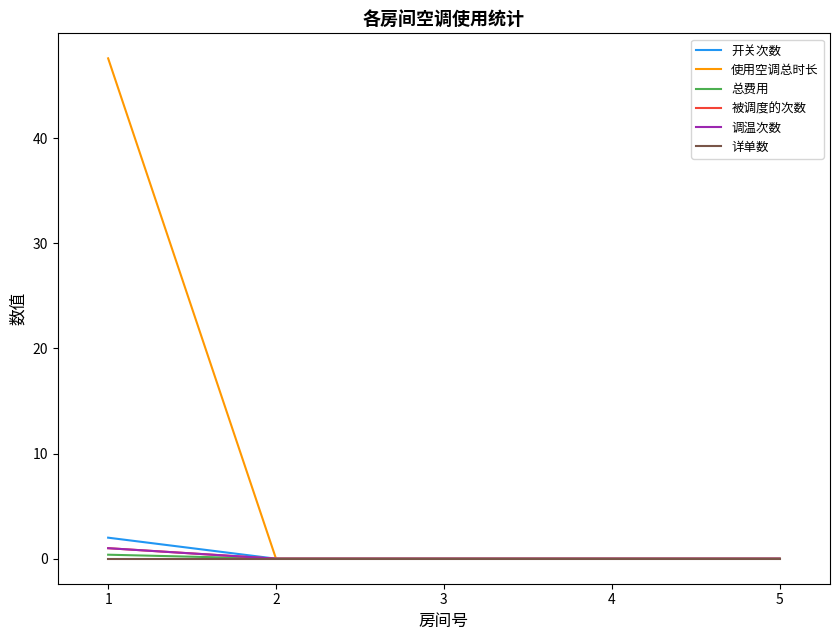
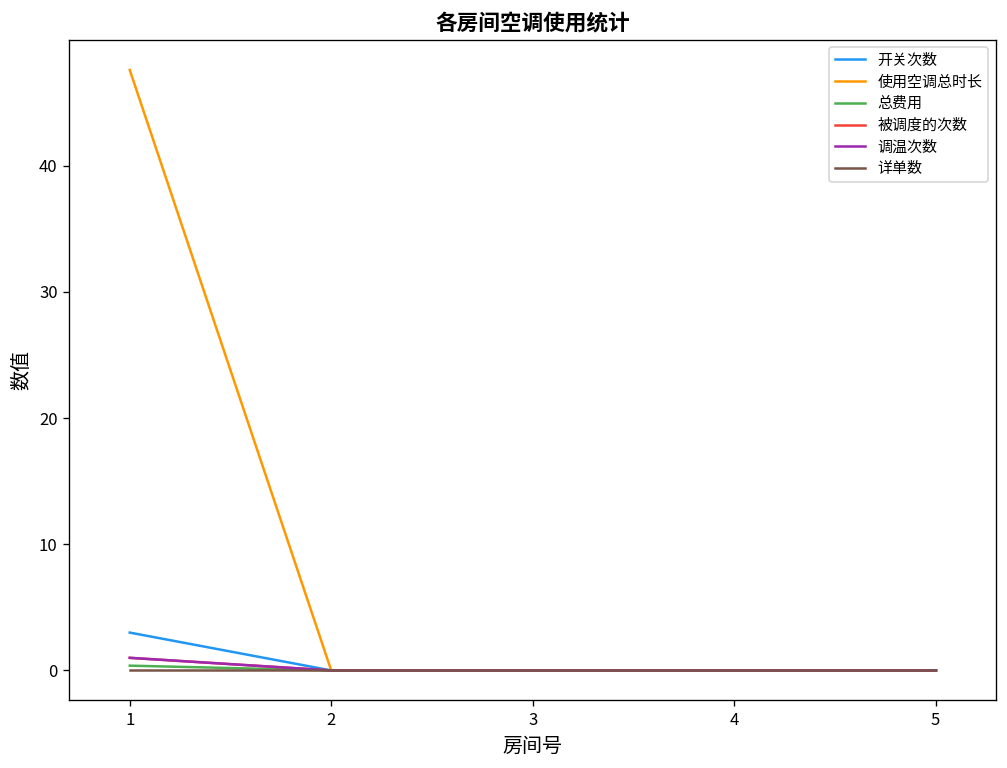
开关次数, 1: 2 -> 3
